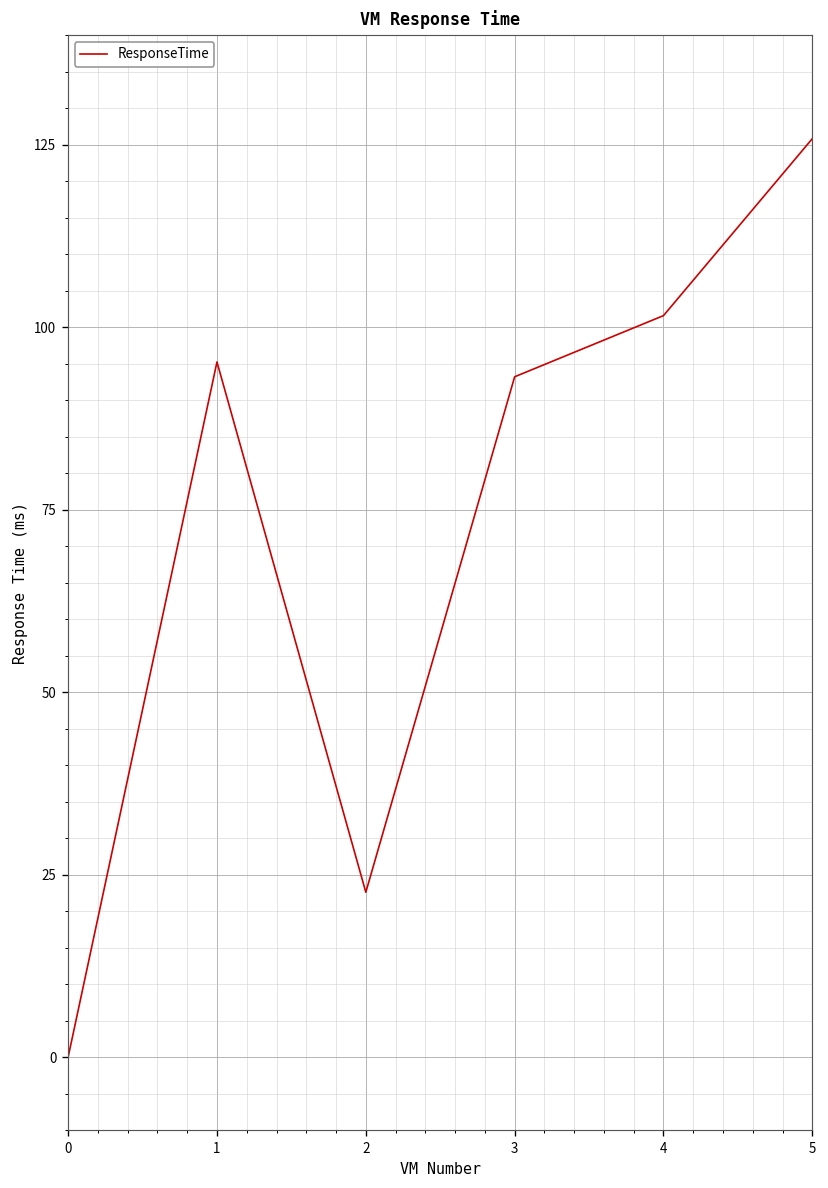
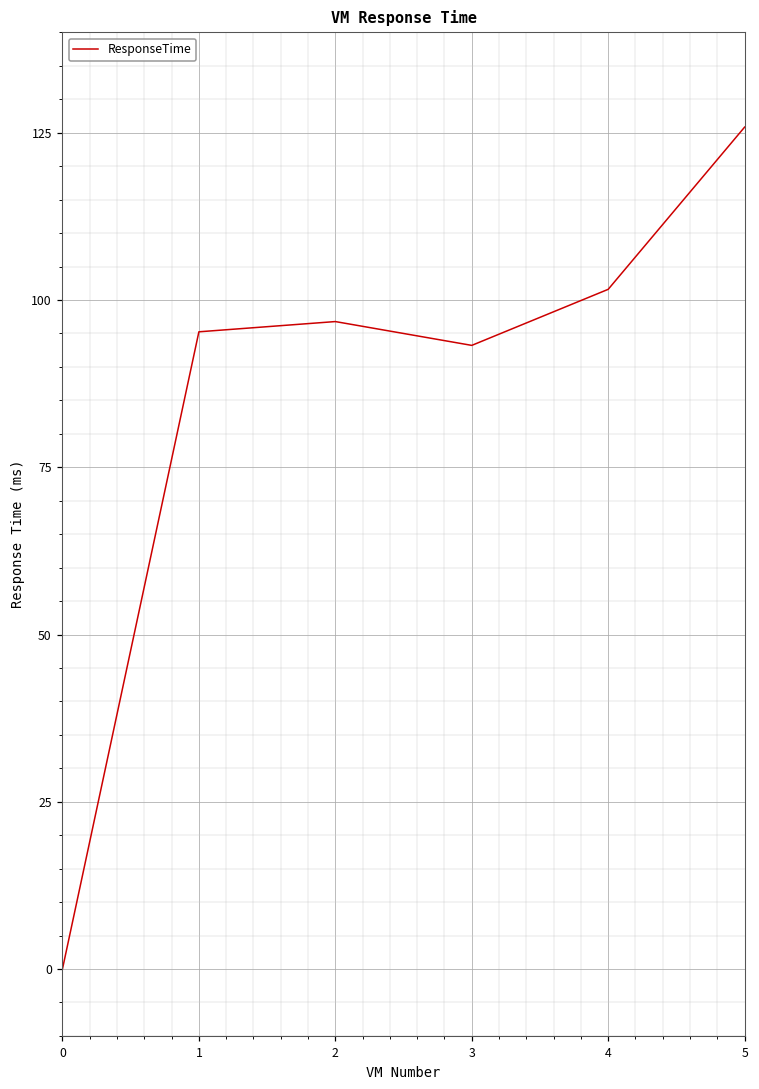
2: 23 -> 97
